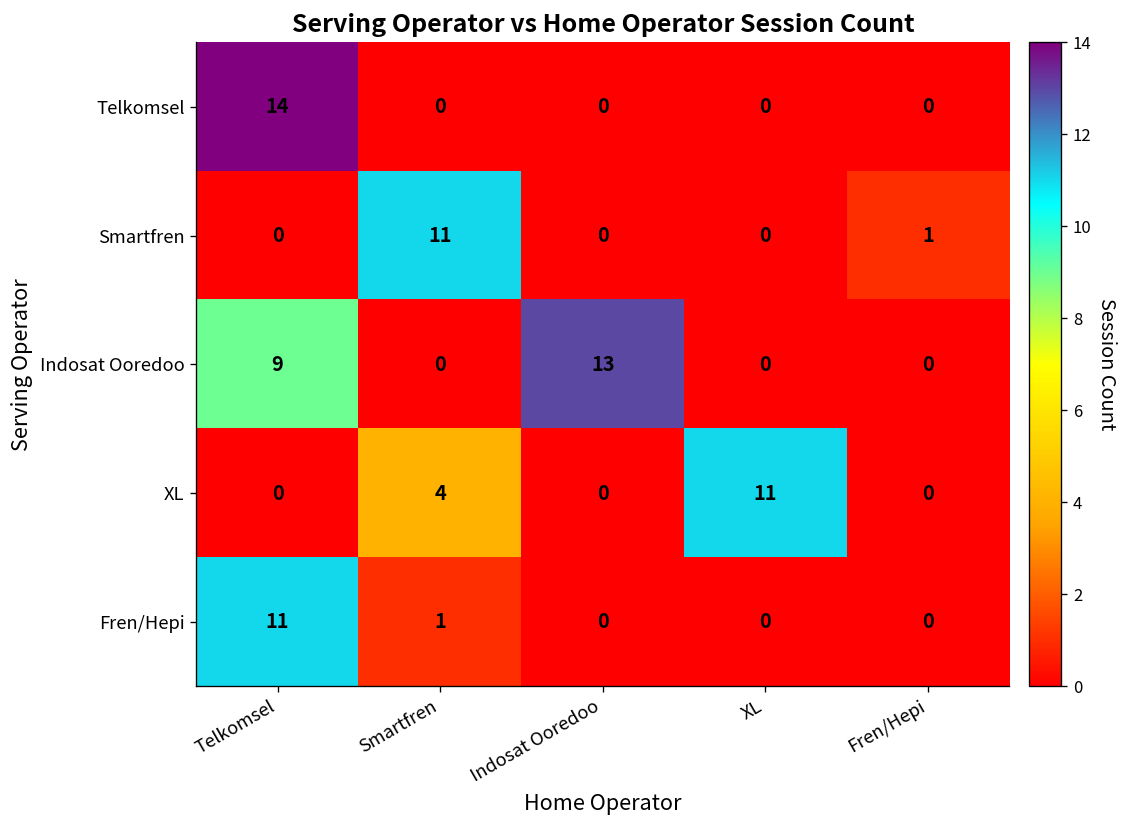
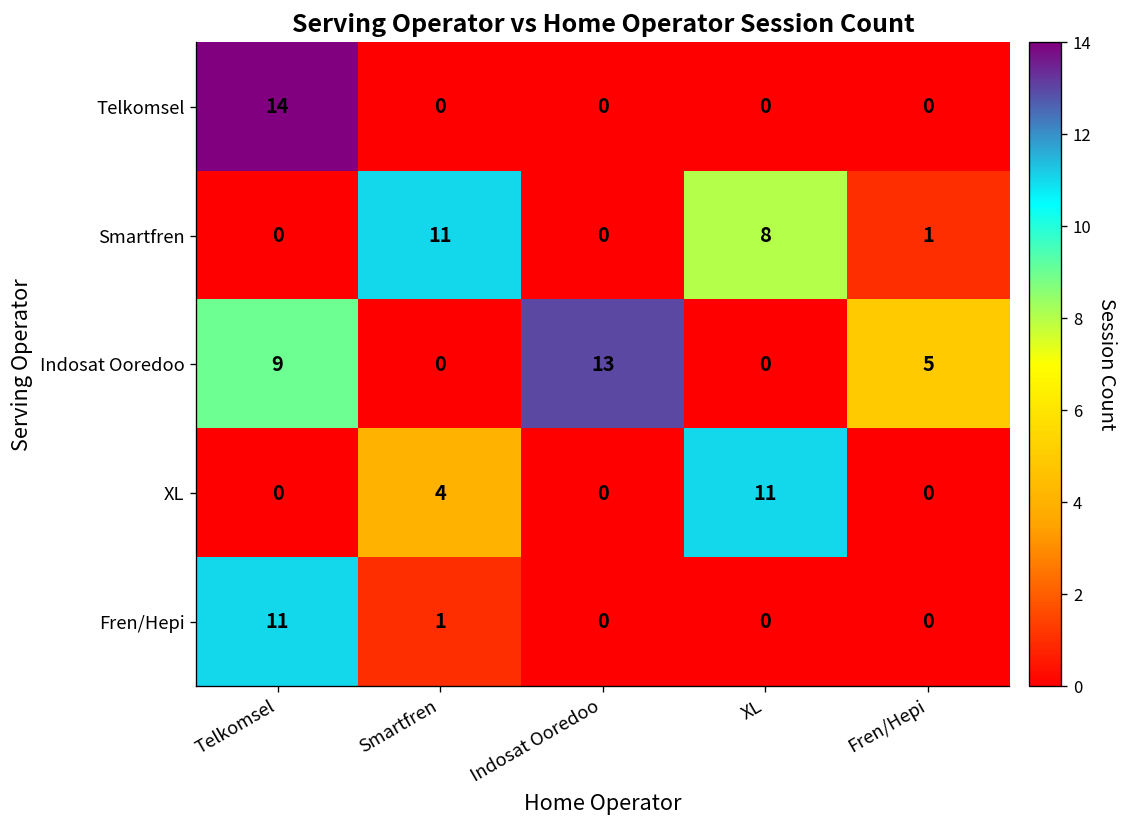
Smartfren, XL: 0 -> 8
Indosat Ooredoo, Fren/Hepi: 0 -> 5
